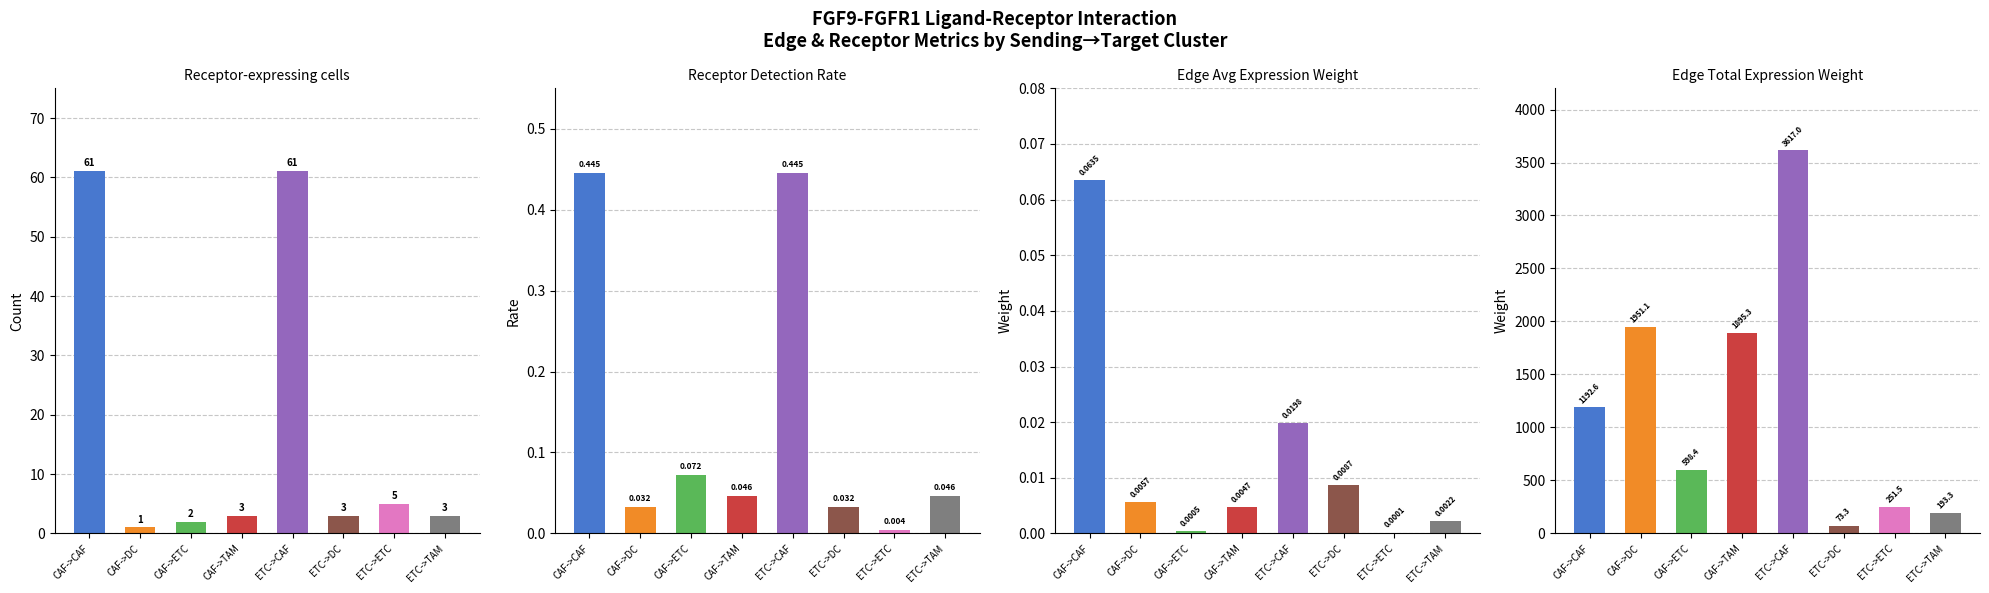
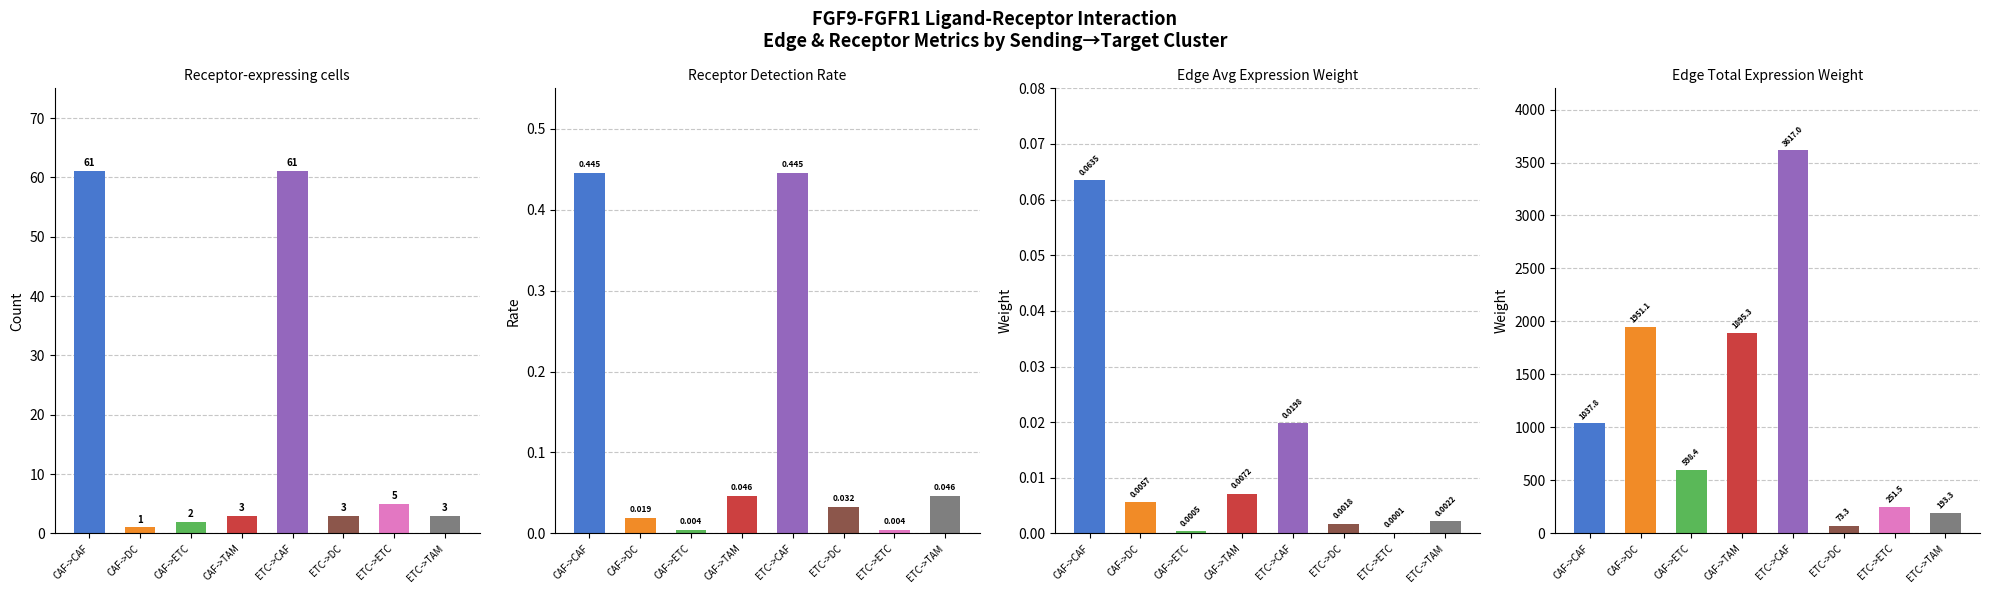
Receptor Detection Rate, CAF->DC: 0.032 -> 0.019
Receptor Detection Rate, CAF->ETC: 0.072 -> 0.004
Edge Avg Expression Weight, CAF->TAM: 0.0047 -> 0.0072
Edge Avg Expression Weight, ETC->DC: 0.0087 -> 0.0018
Edge Total Expression Weight, CAF->CAF: 1192.6 -> 1037.8
